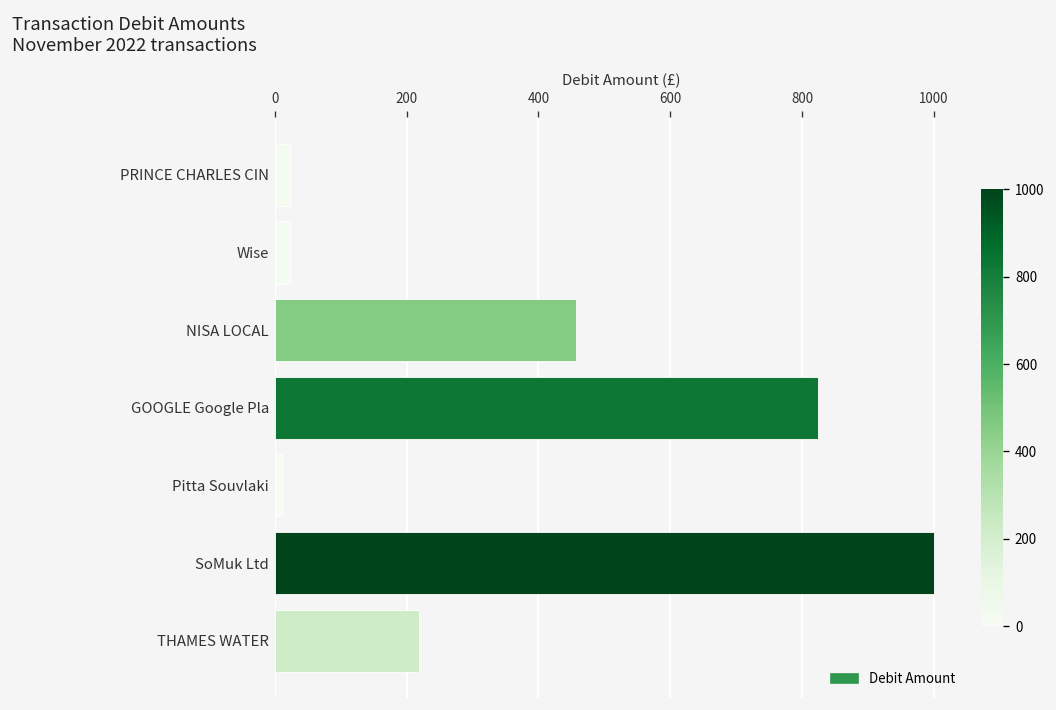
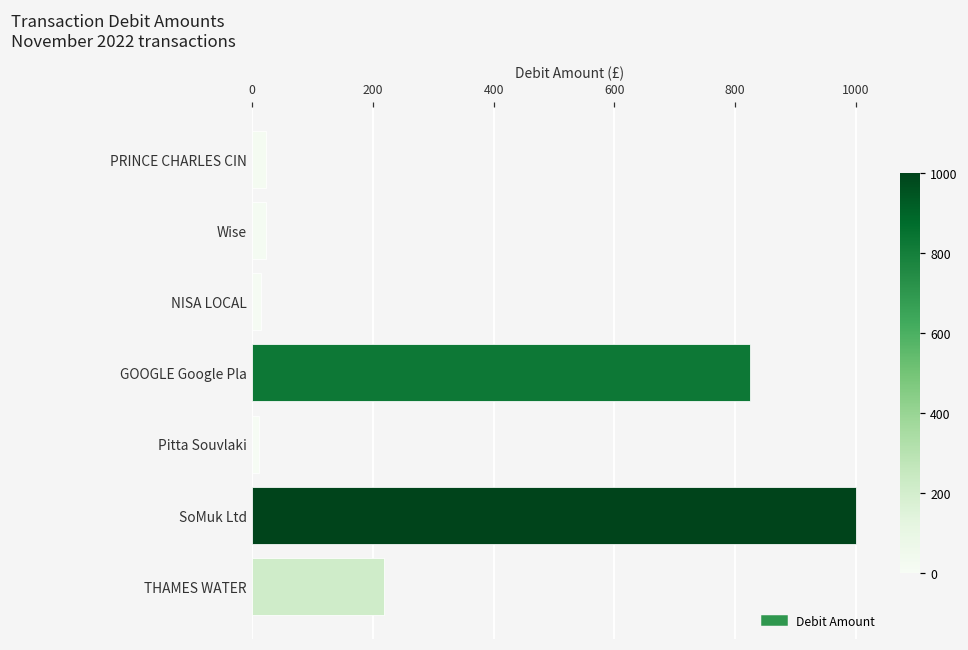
NISA LOCAL: 460 -> 20
